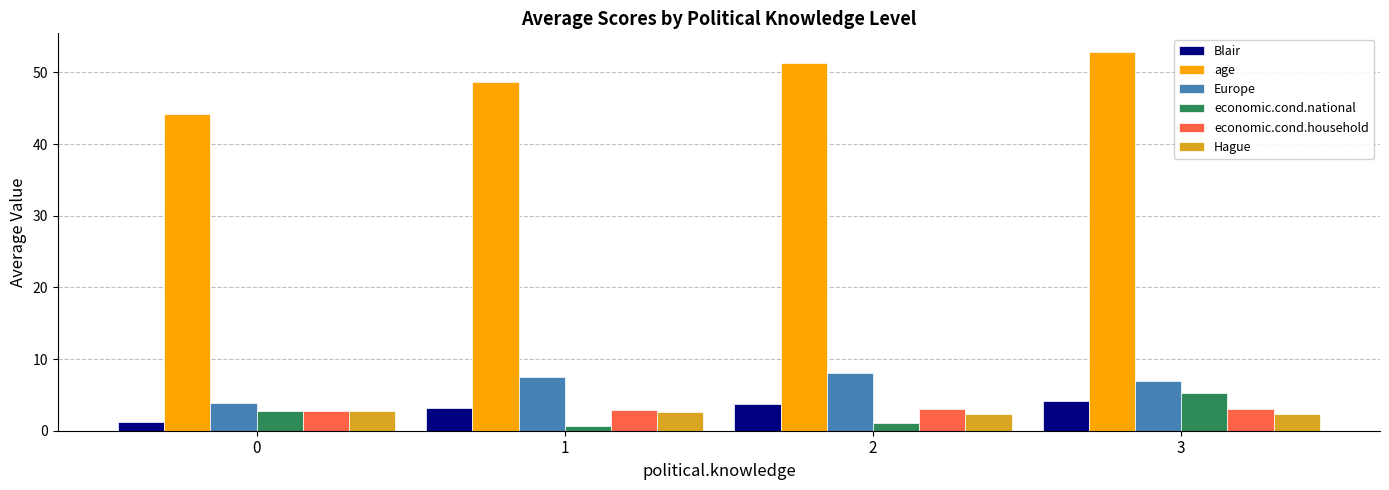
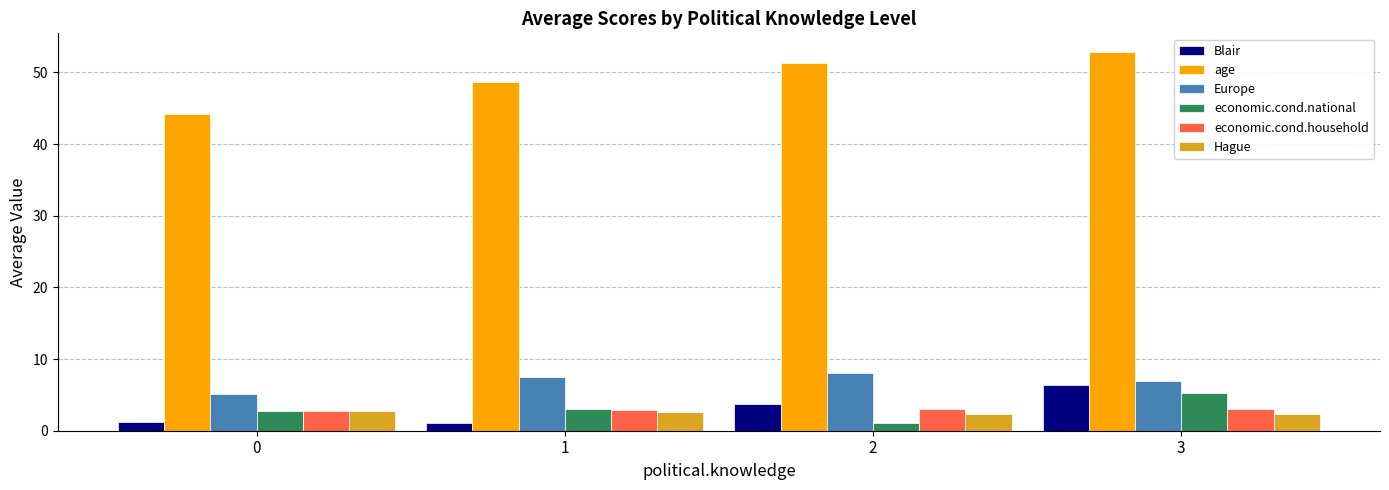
Europe, 0: 4 -> 5
Blair, 1: 3 -> 1
economic.cond.national, 1: 1 -> 3
Blair, 3: 4 -> 6
